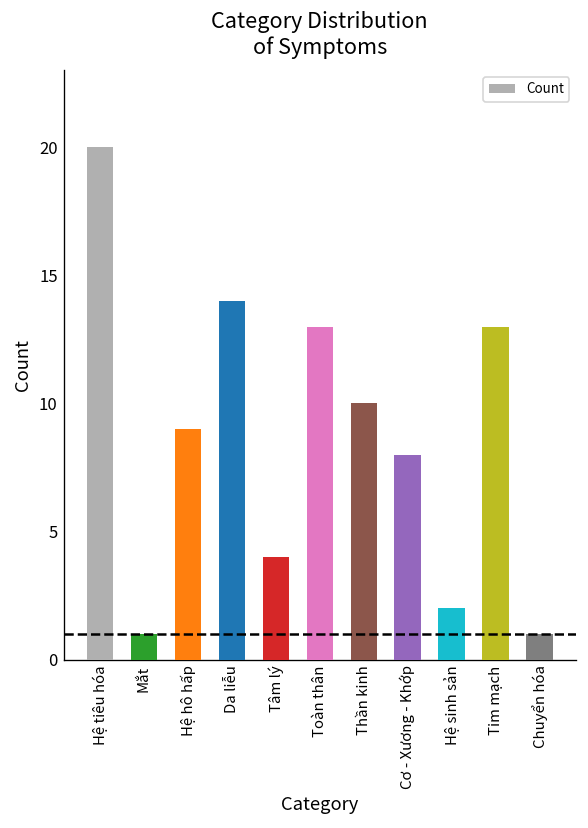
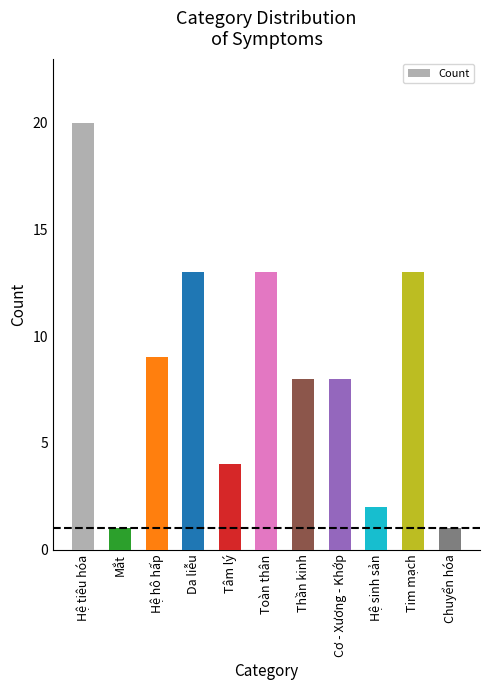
Da liễu: 14 -> 13
Thần kinh: 10 -> 8
